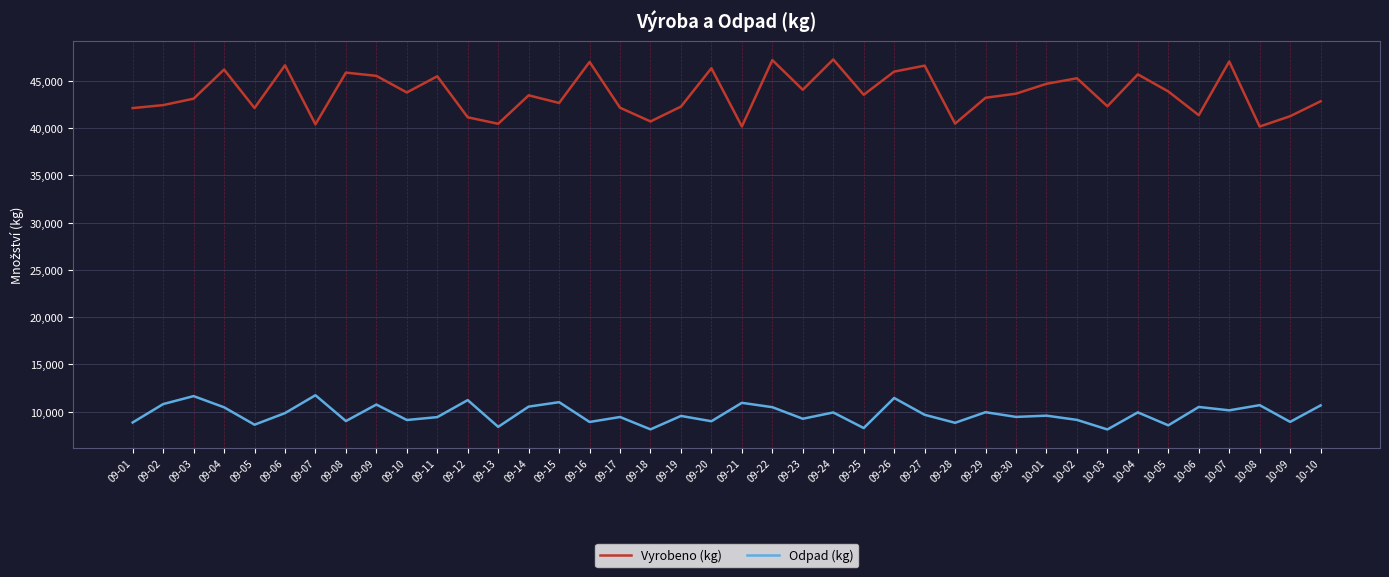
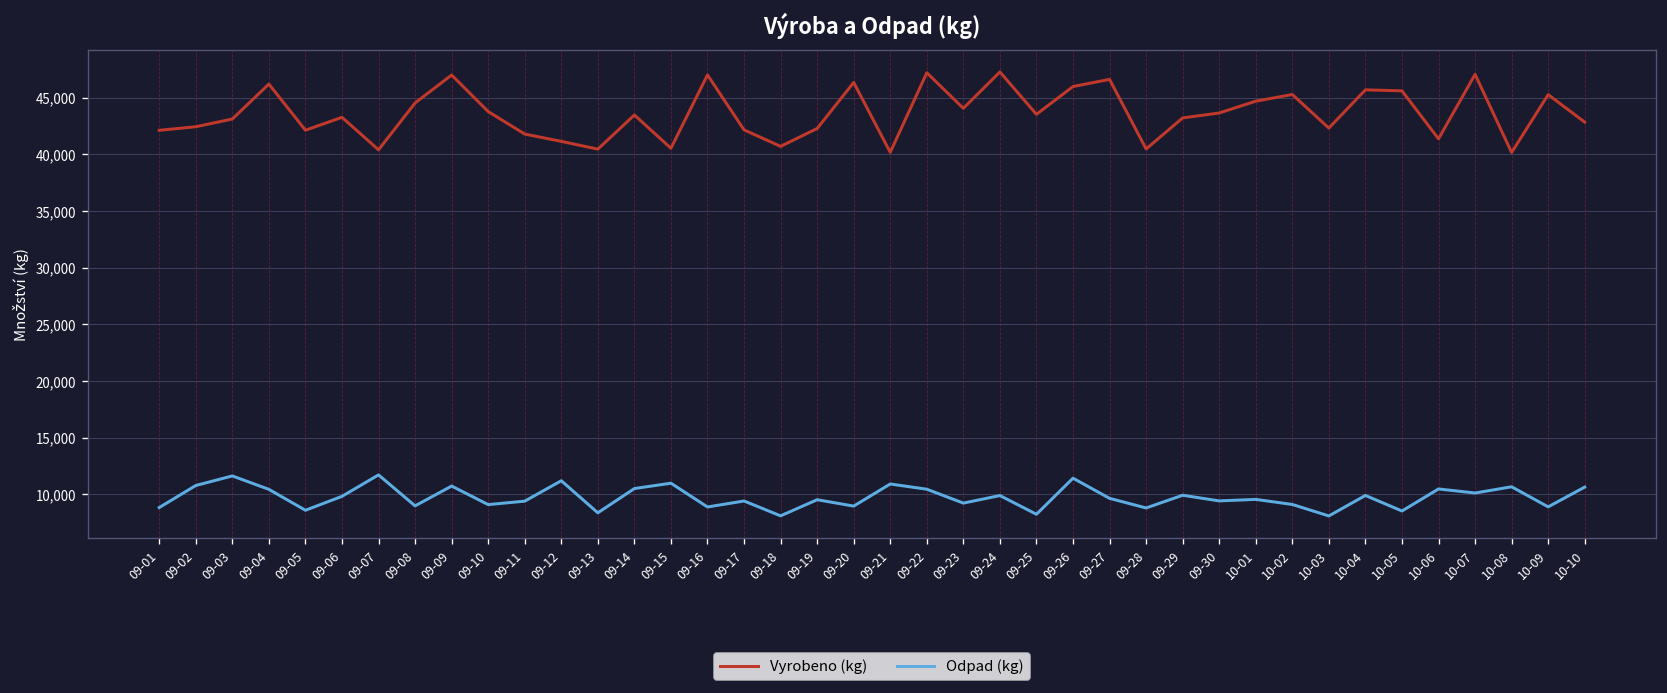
Vyrobeno (kg), 09-06: 47,000 -> 43,000
Vyrobeno (kg), 09-08: 46,000 -> 45,000
Vyrobeno (kg), 09-09: 46,000 -> 47,000
Vyrobeno (kg), 09-11: 45,000 -> 42,000
Vyrobeno (kg), 09-15: 43,000 -> 41,000
Vyrobeno (kg), 10-05: 44,000 -> 46,000
Vyrobeno (kg), 10-09: 41,000 -> 45,000
